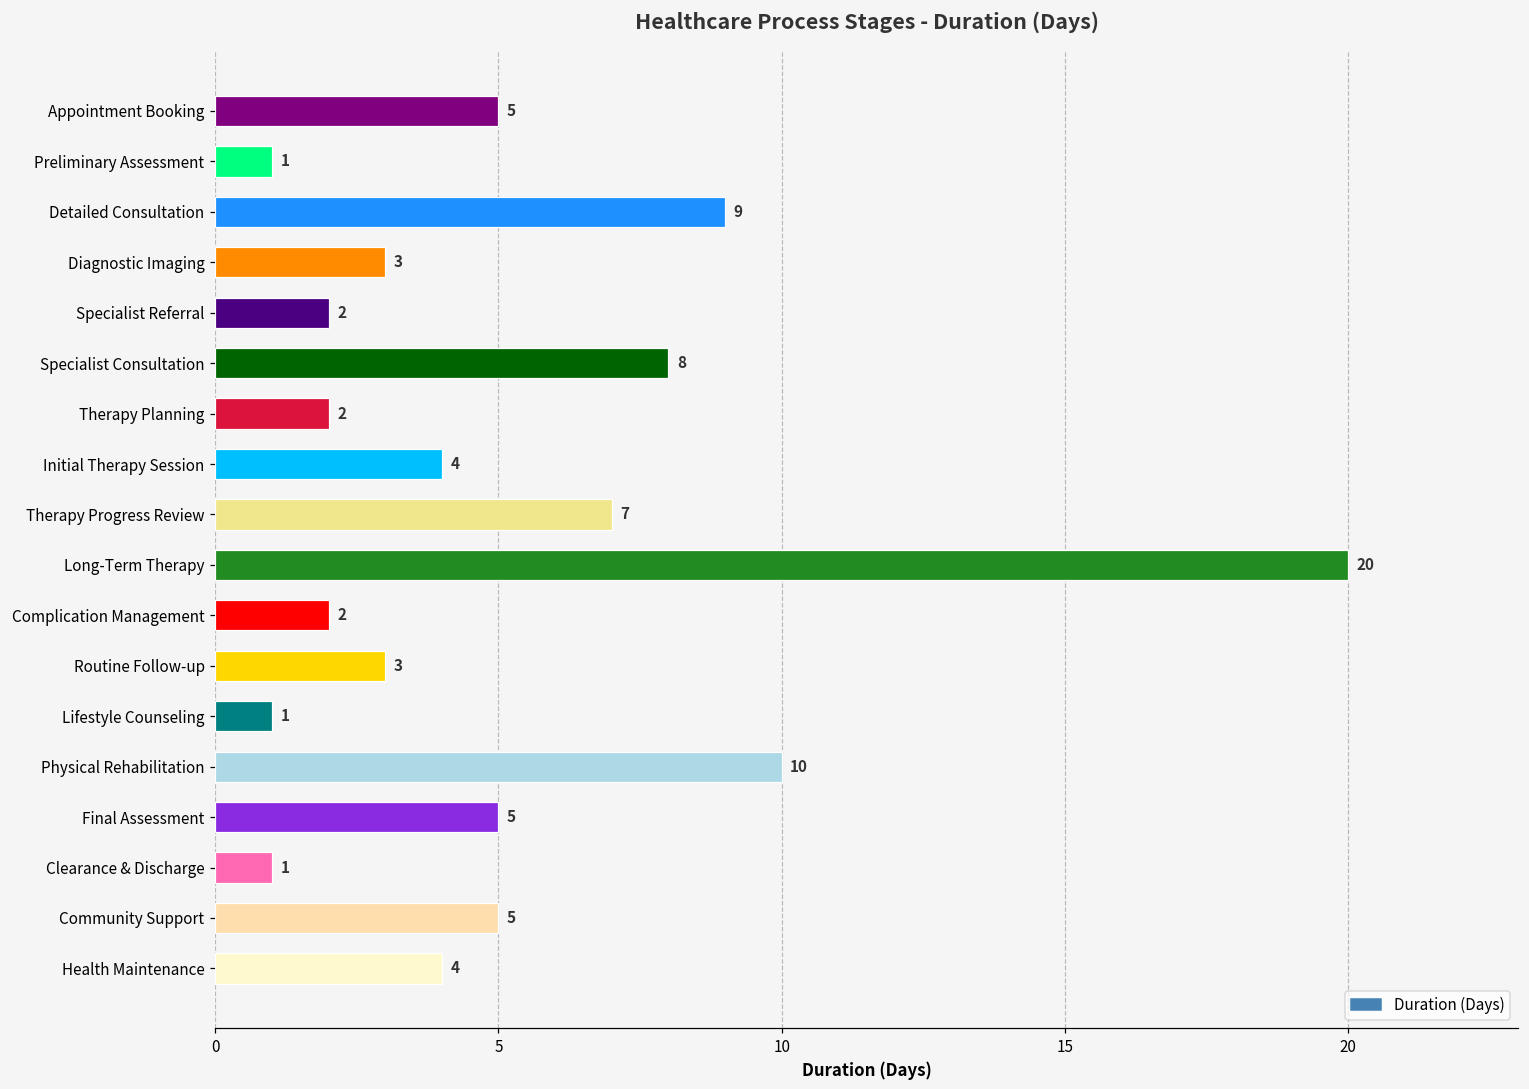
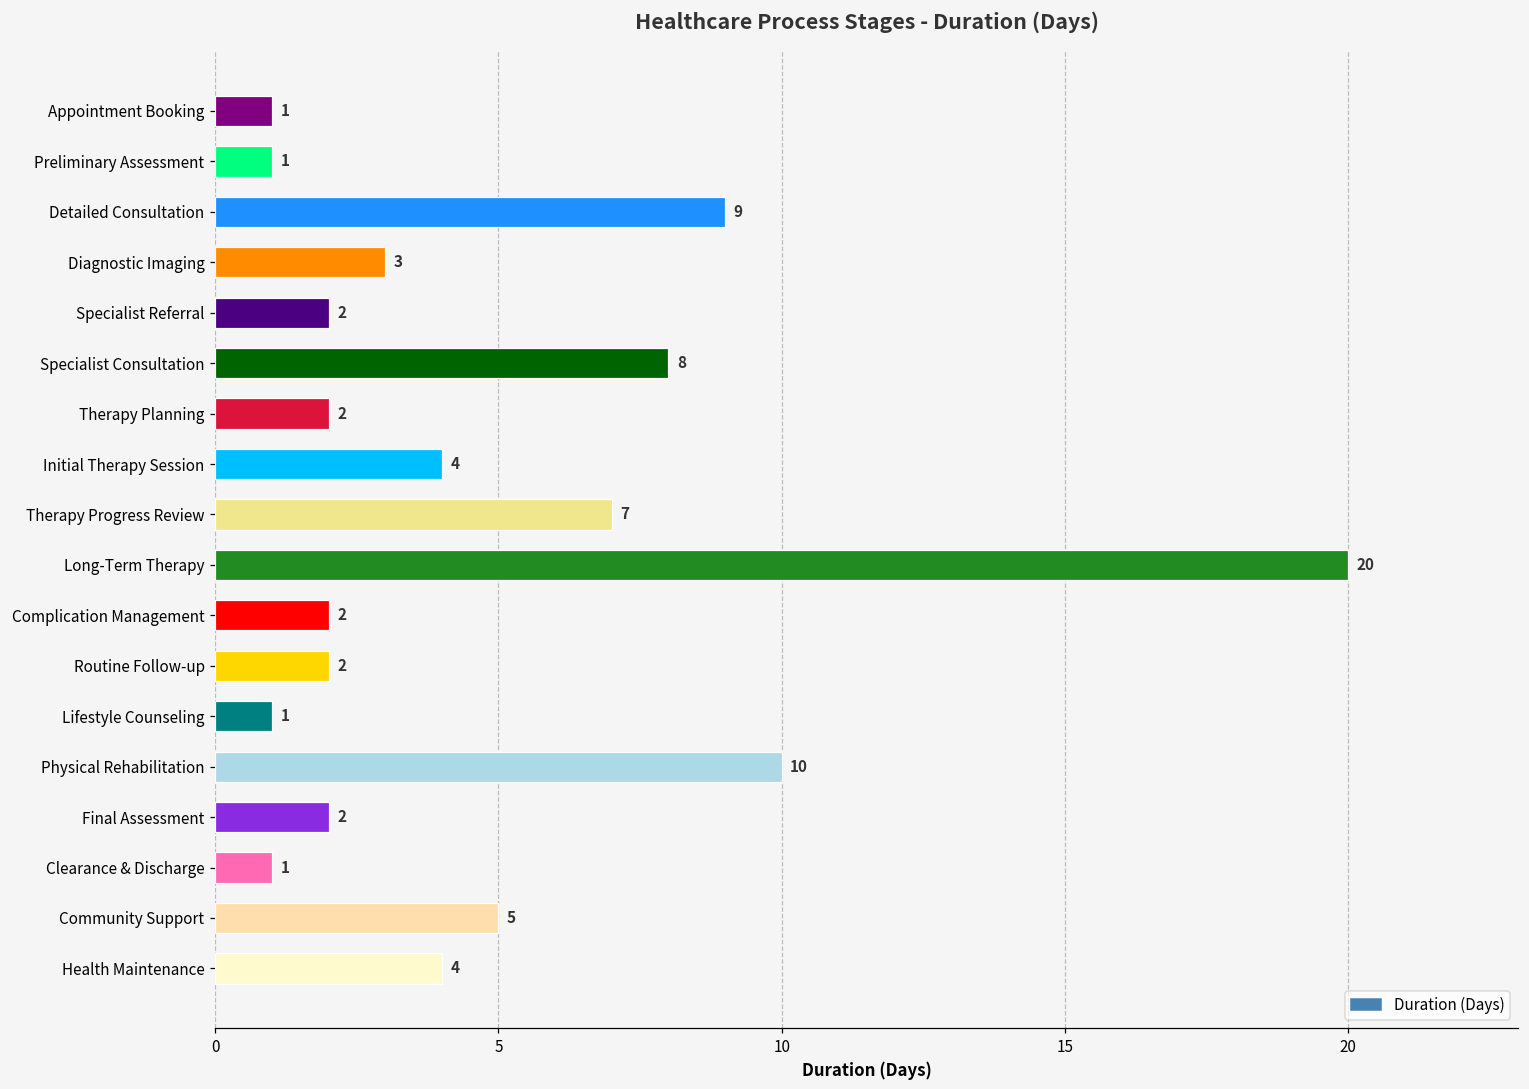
Appointment Booking: 5 -> 1
Routine Follow-up: 3 -> 2
Final Assessment: 5 -> 2
